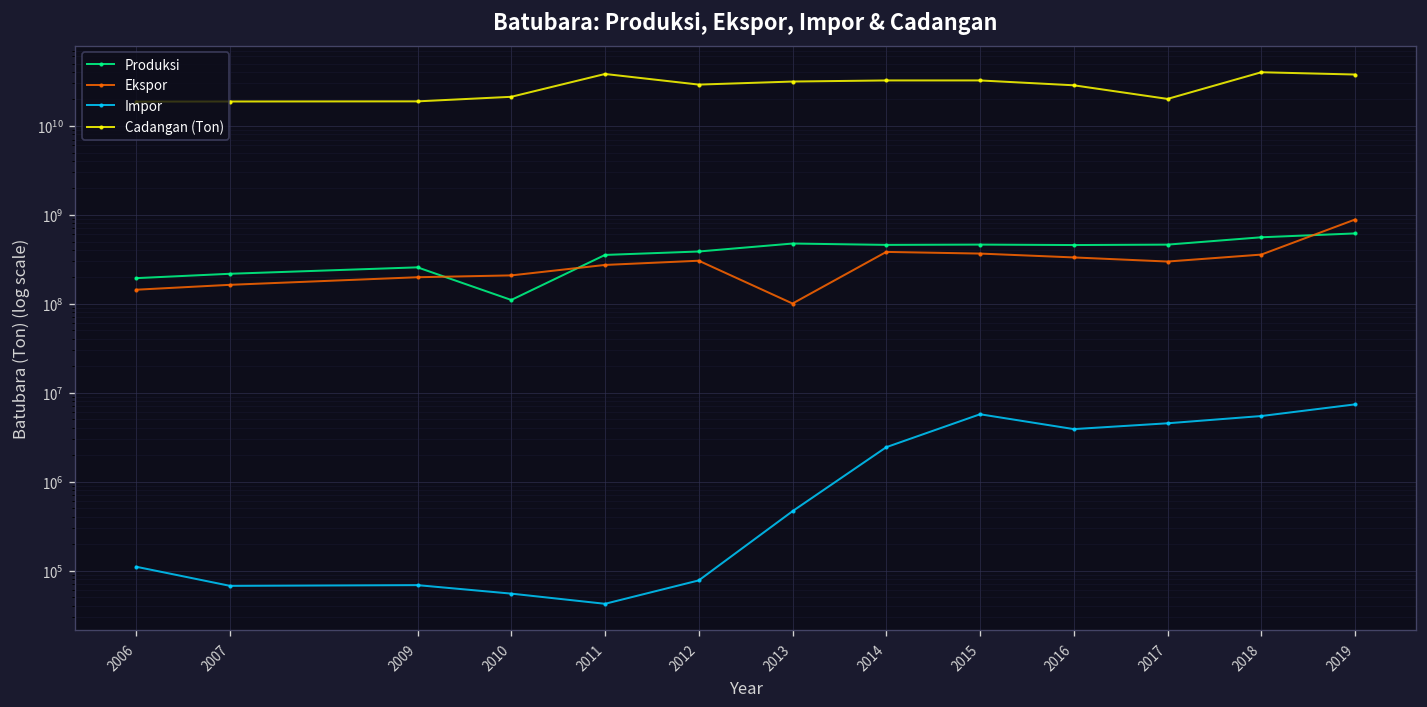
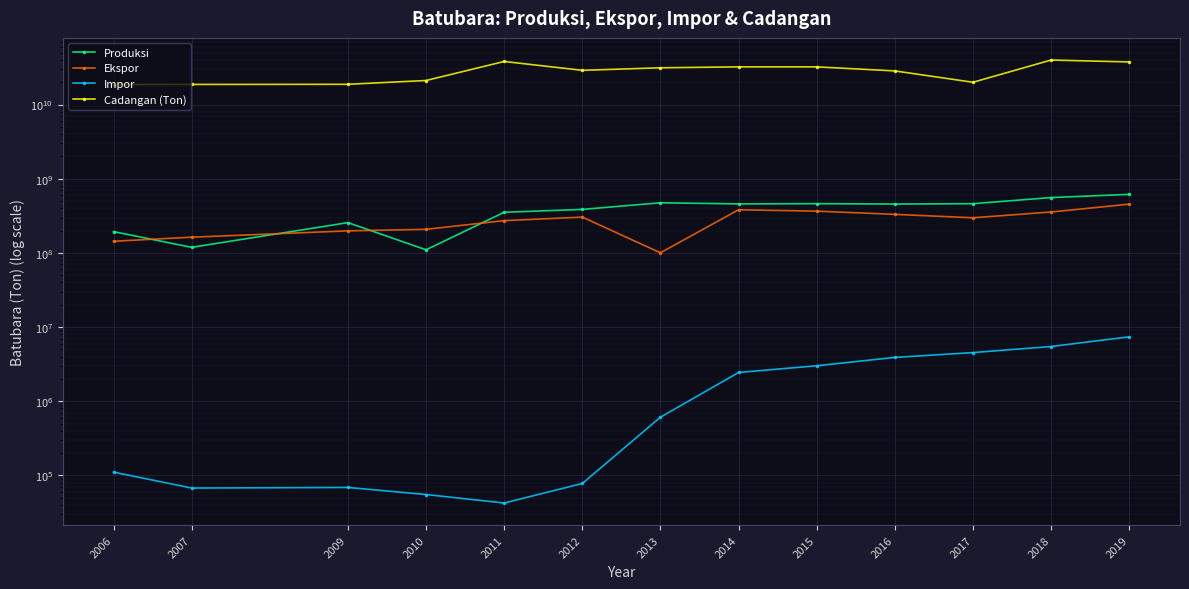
Produksi, 2007: 220000000 -> 120000000
Impor, 2013: 500000 -> 600000
Impor, 2015: 6000000 -> 3000000
Ekspor, 2019: 900000000 -> 500000000
